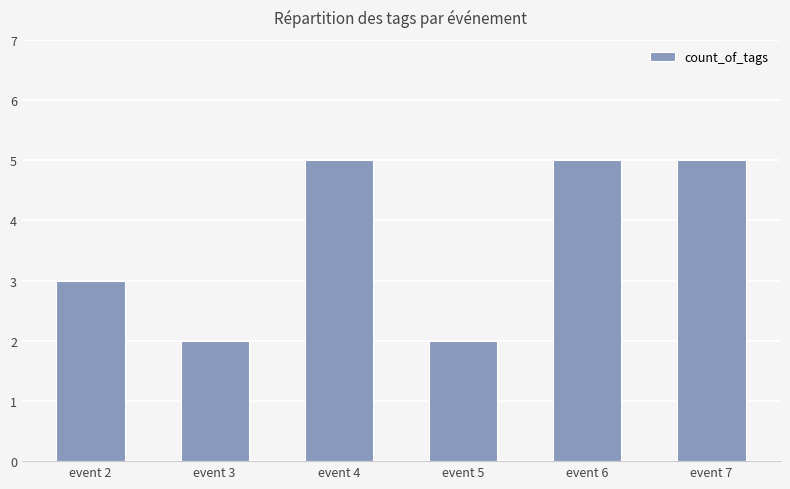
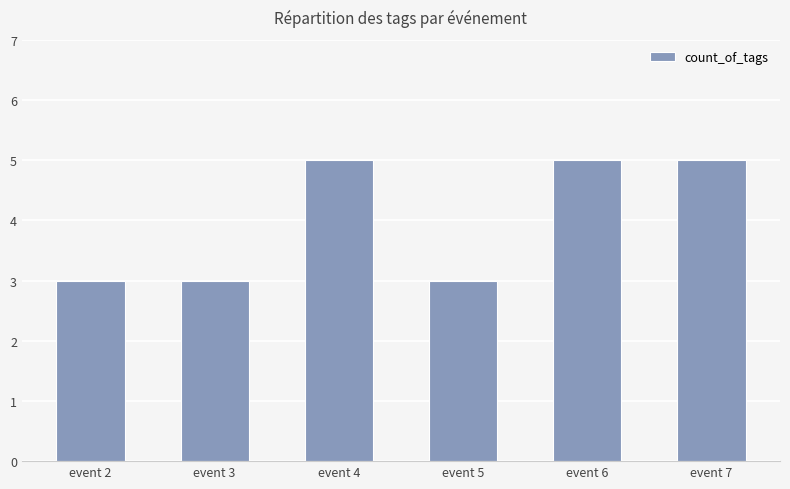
event 3: 2 -> 3
event 5: 2 -> 3
